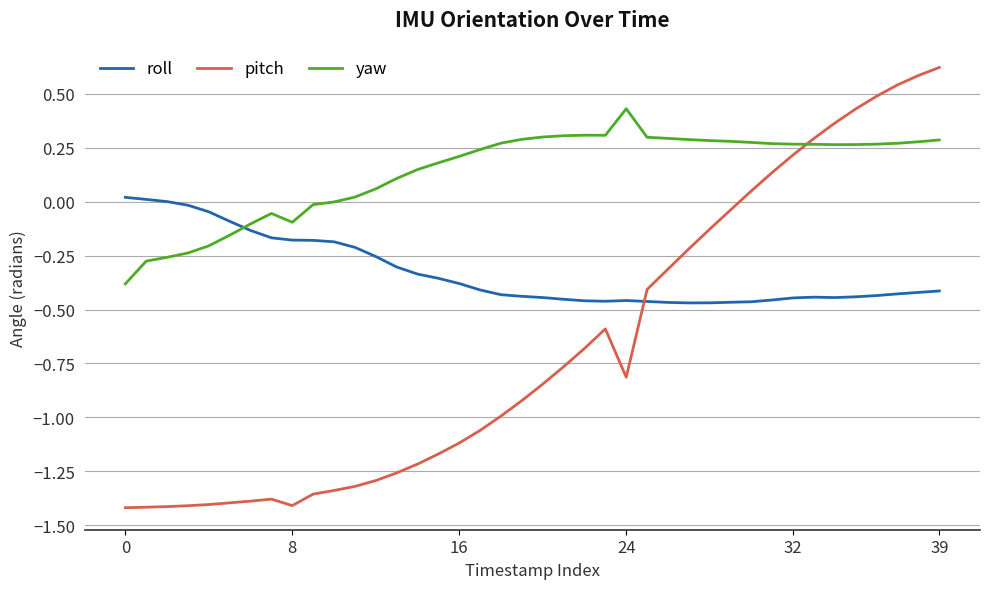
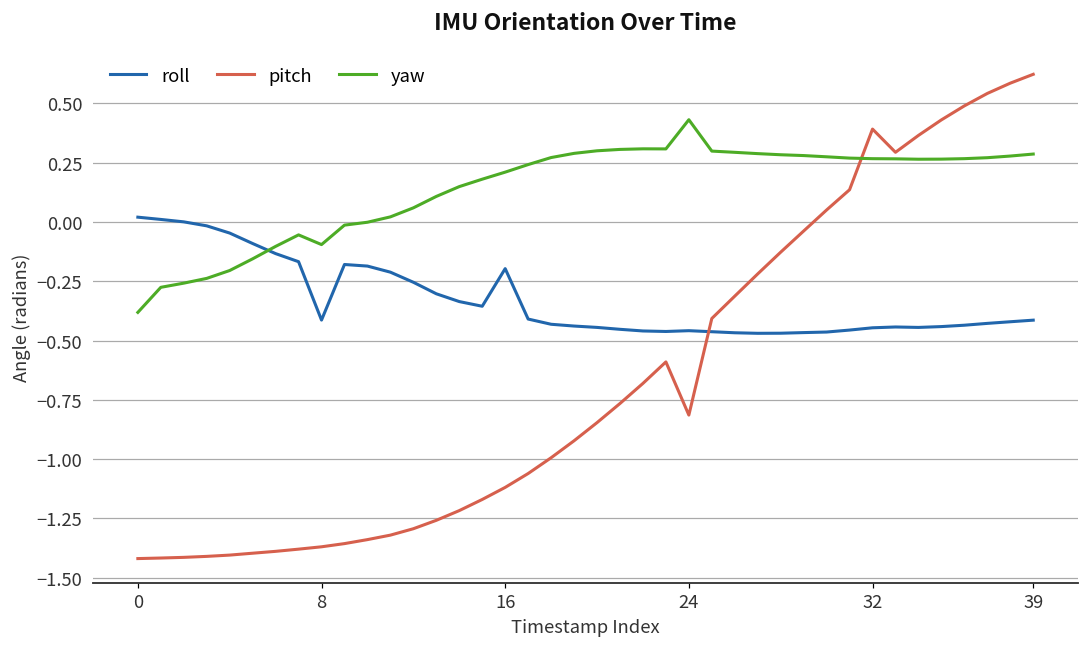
roll, 8: -0.18 -> -0.41
pitch, 8: -1.41 -> -1.37
roll, 16: -0.38 -> -0.20
pitch, 32: 0.22 -> 0.39
